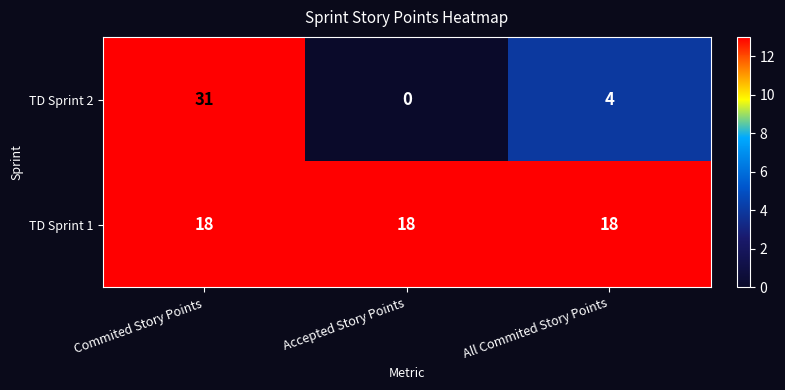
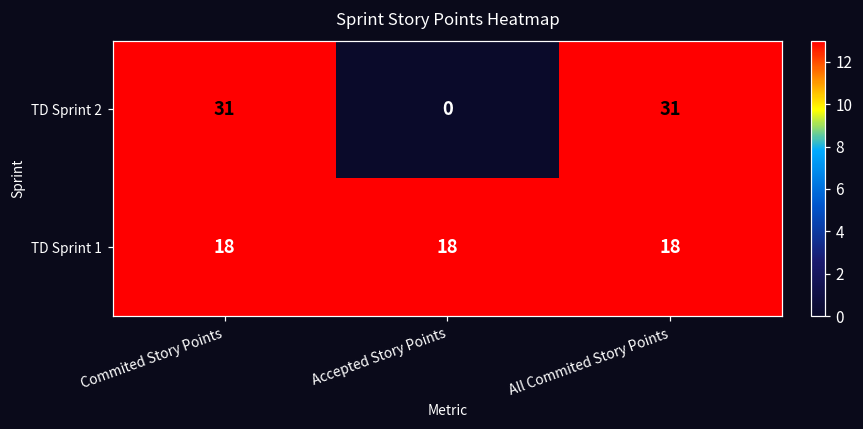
TD Sprint 2, All Commited Story Points: 4 -> 31
